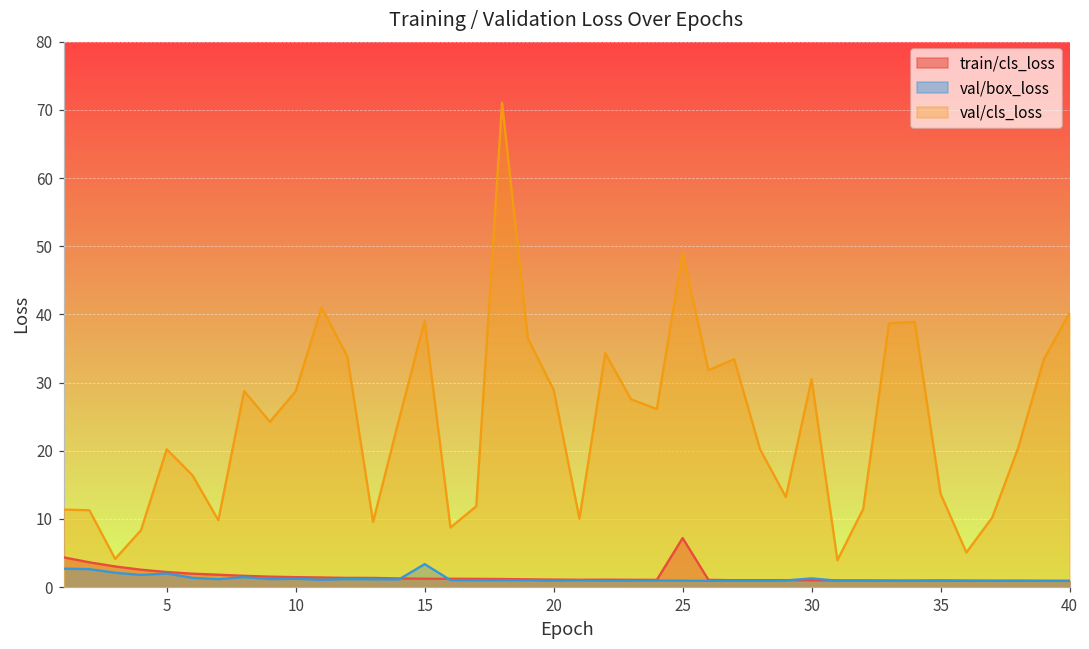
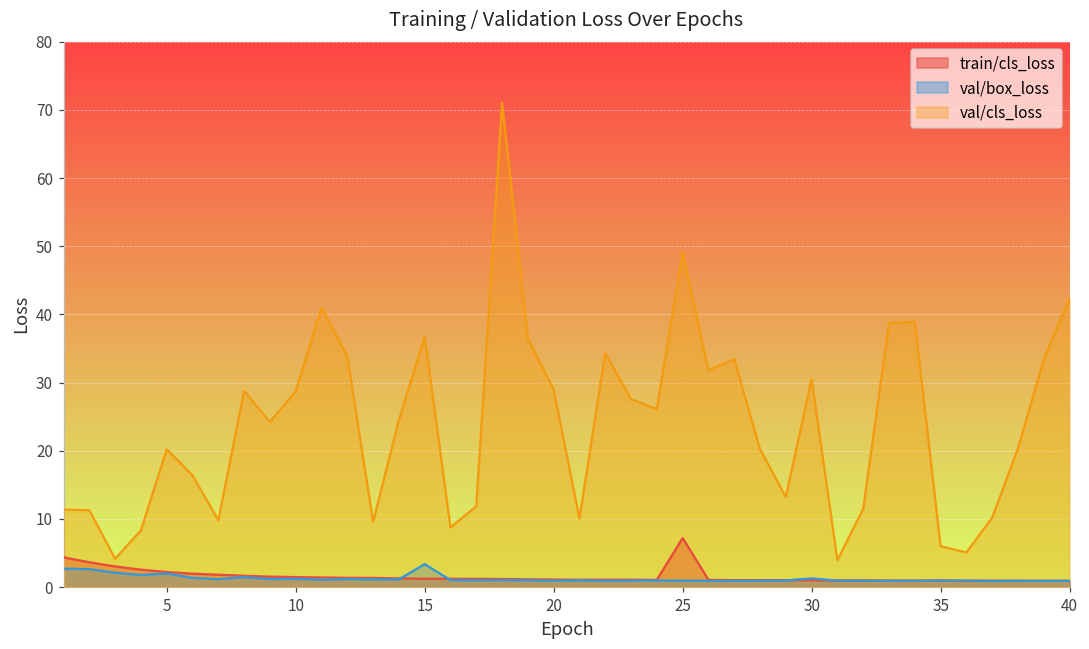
val/cls_loss, 15: 39 -> 37
val/cls_loss, 35: 14 -> 6
val/cls_loss, 40: 40 -> 42
